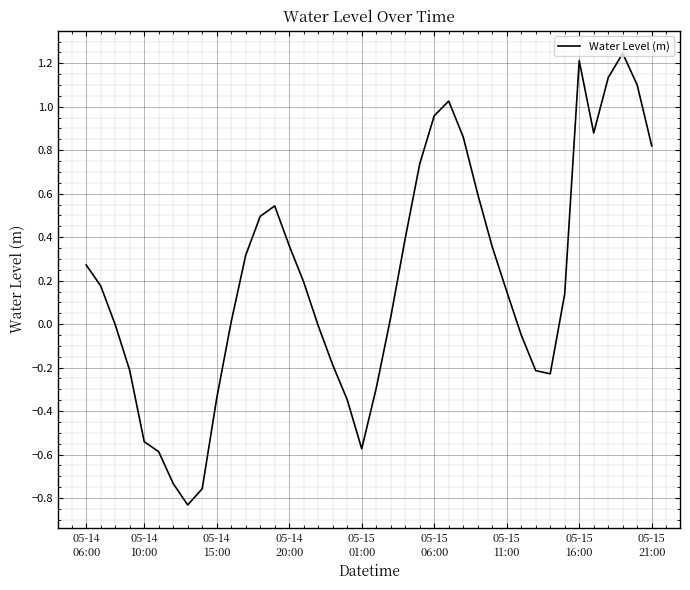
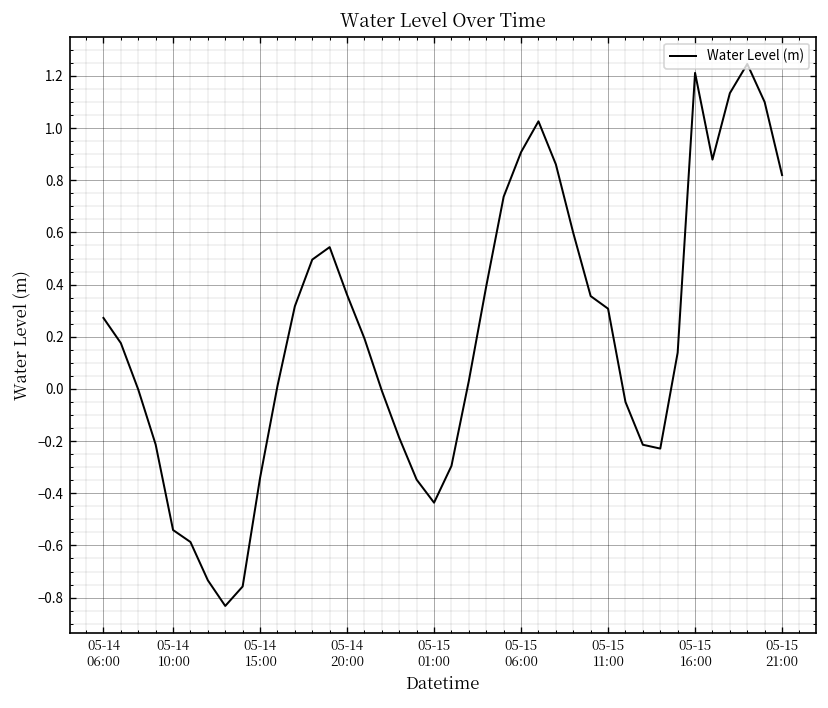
05-15 01:00: -0.57 -> -0.44
05-15 06:00: 0.96 -> 0.91
05-15 11:00: 0.15 -> 0.31
